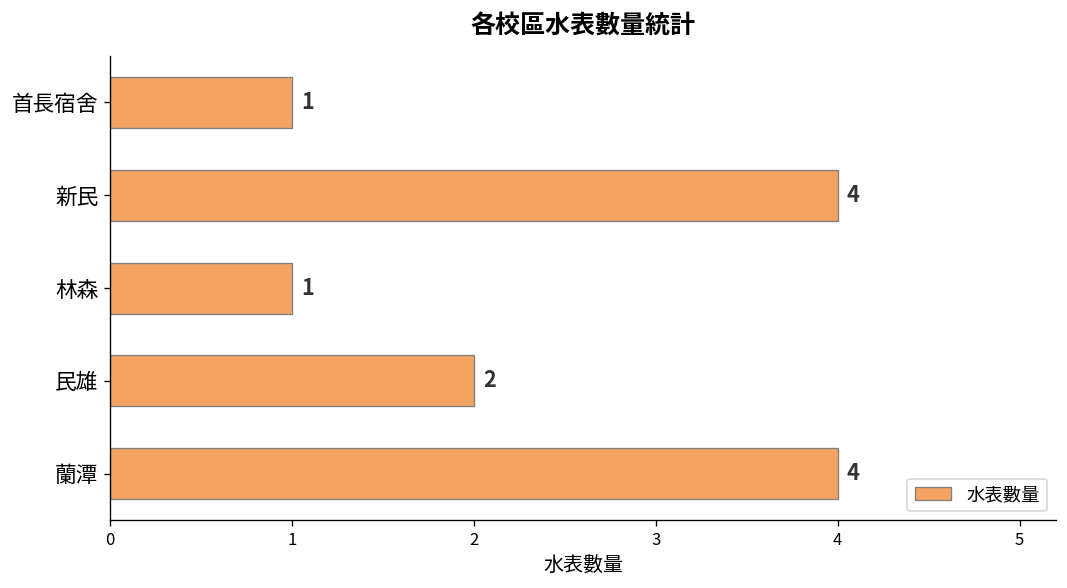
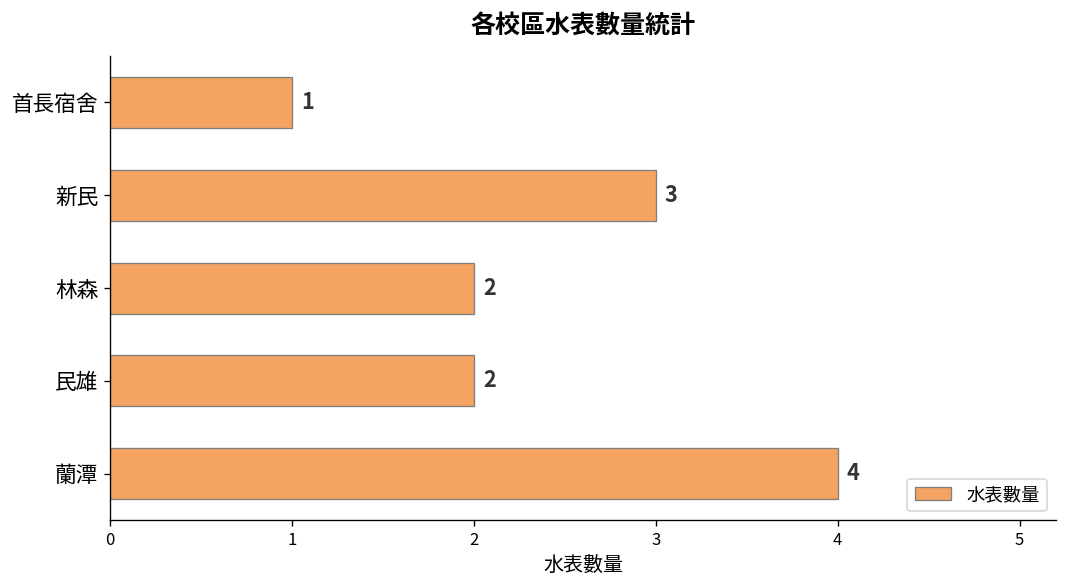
新民: 4 -> 3
林森: 1 -> 2
